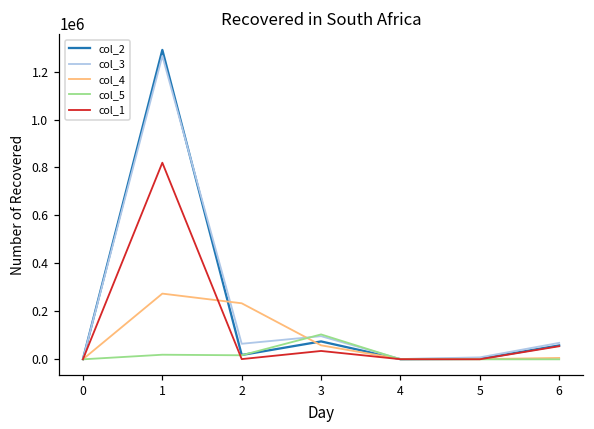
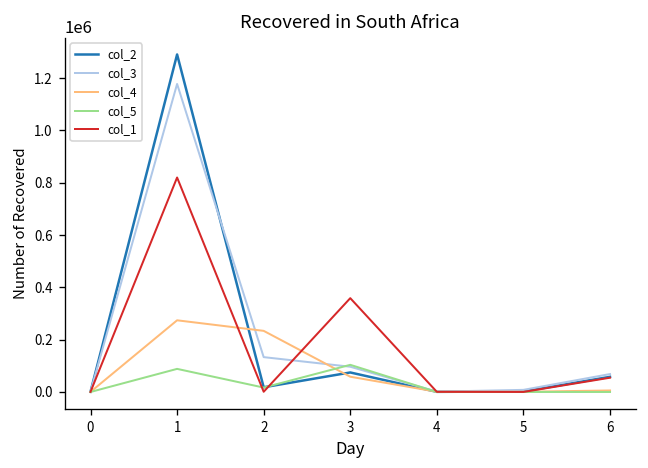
col_3, 1: 1270000 -> 1180000
col_5, 1: 20000 -> 90000
col_3, 2: 60000 -> 130000
col_1, 3: 30000 -> 360000
